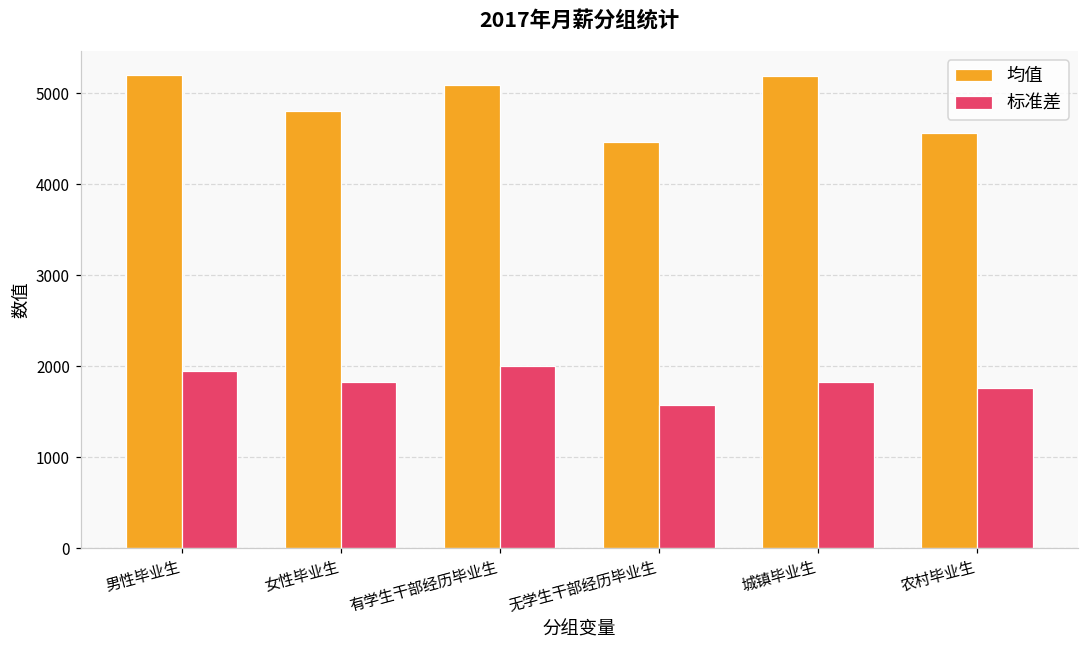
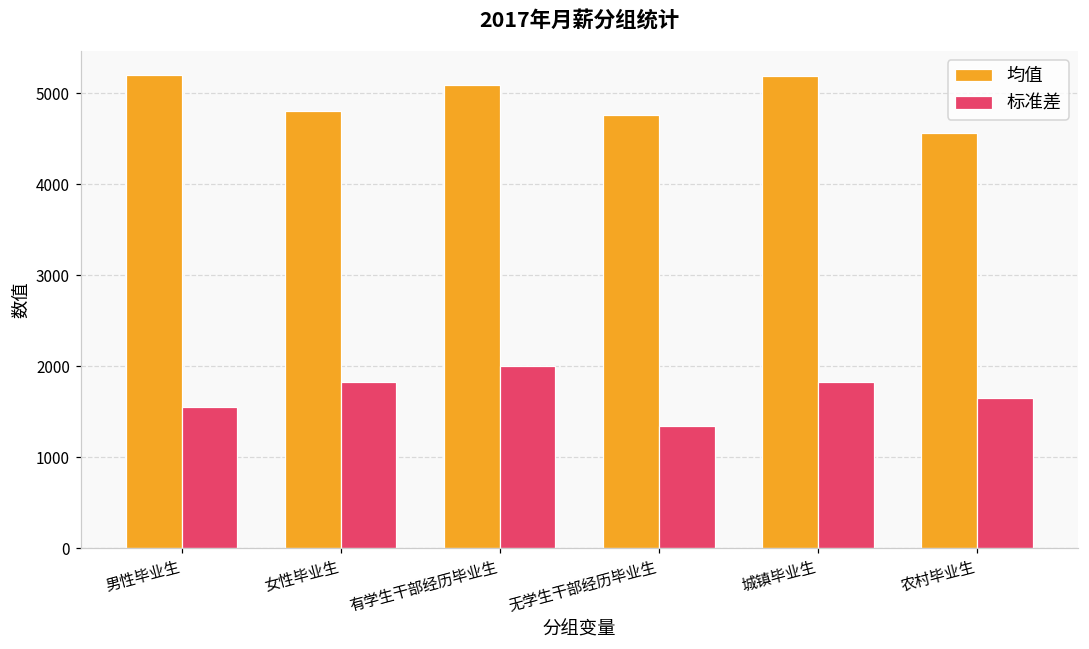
标准差, 男性毕业生: 1900 -> 1600
均值, 无学生干部经历毕业生: 4500 -> 4800
标准差, 无学生干部经历毕业生: 1600 -> 1300
标准差, 农村毕业生: 1800 -> 1600
